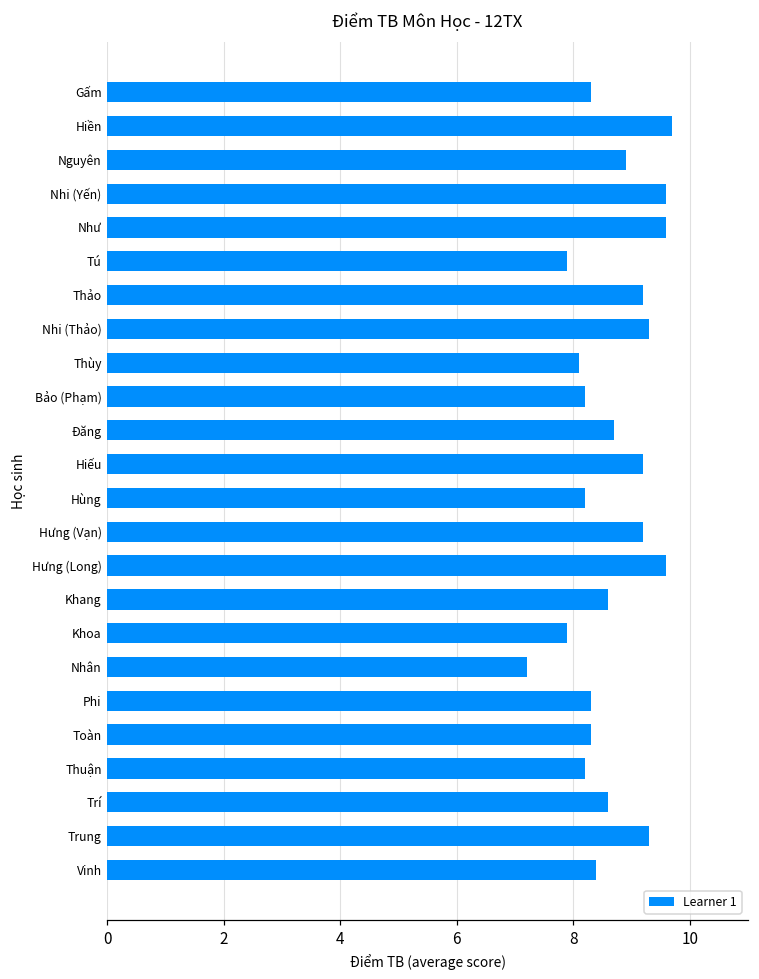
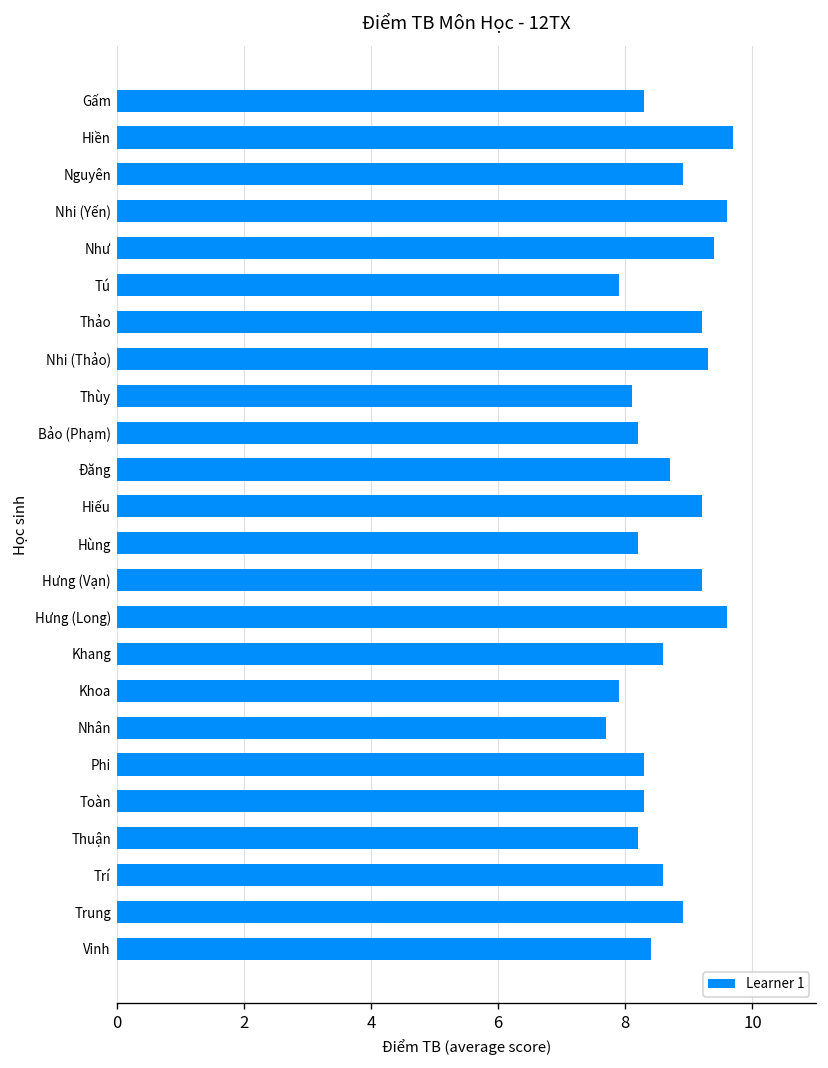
Như: 9.6 -> 9.4
Nhân: 7.2 -> 7.7
Trung: 9.3 -> 8.9
